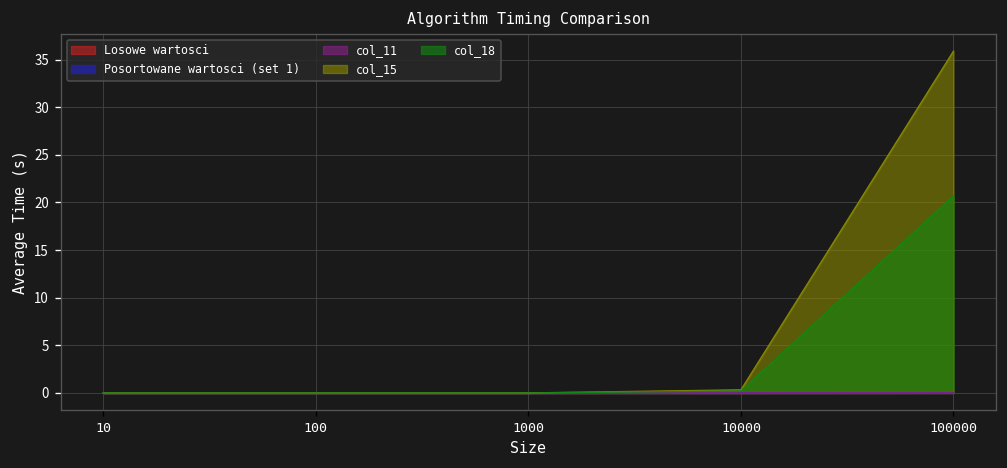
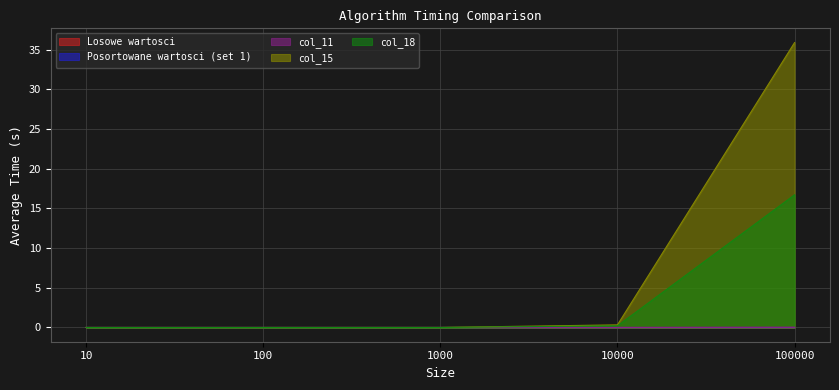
col_18, 100000: 21 -> 17
